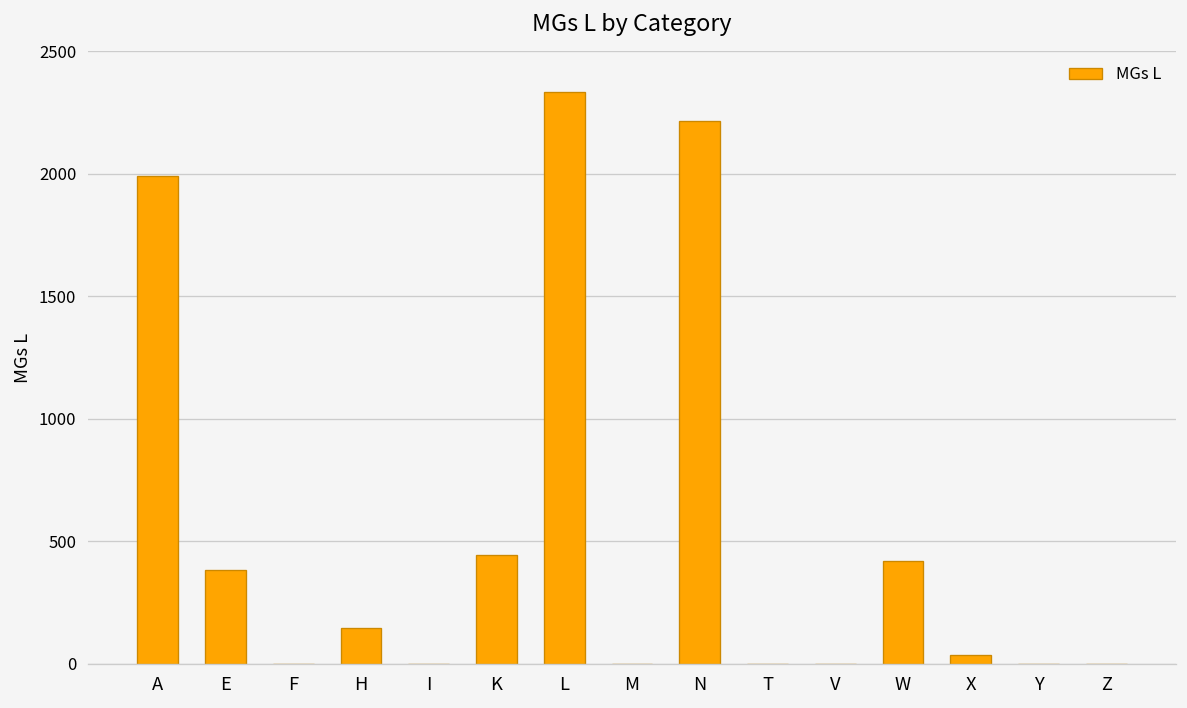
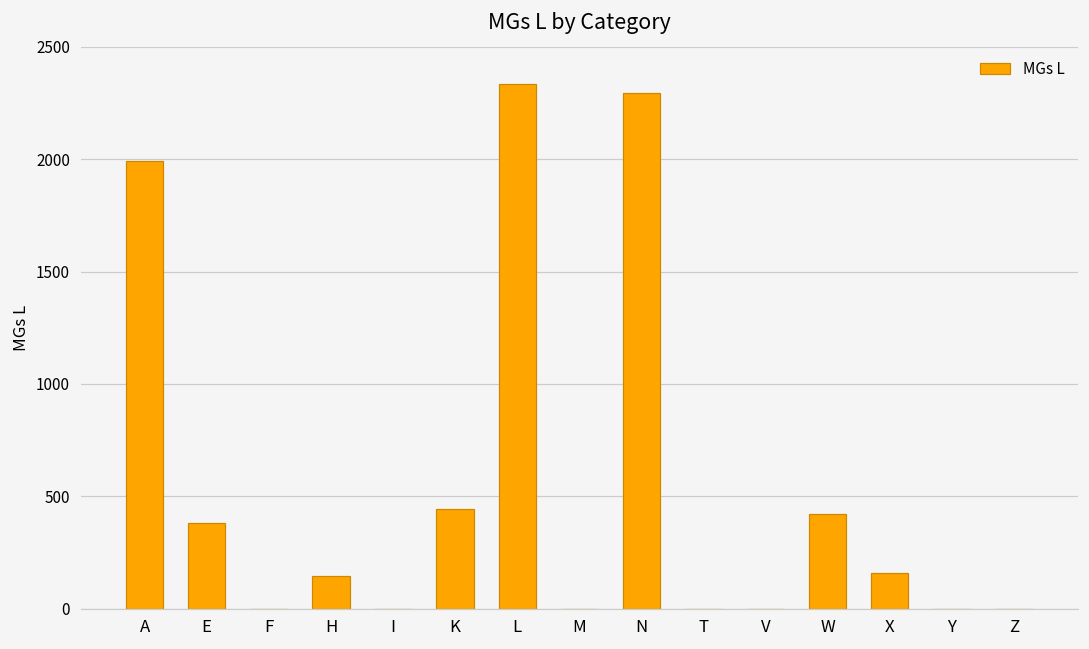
N: 2220 -> 2300
X: 40 -> 160
